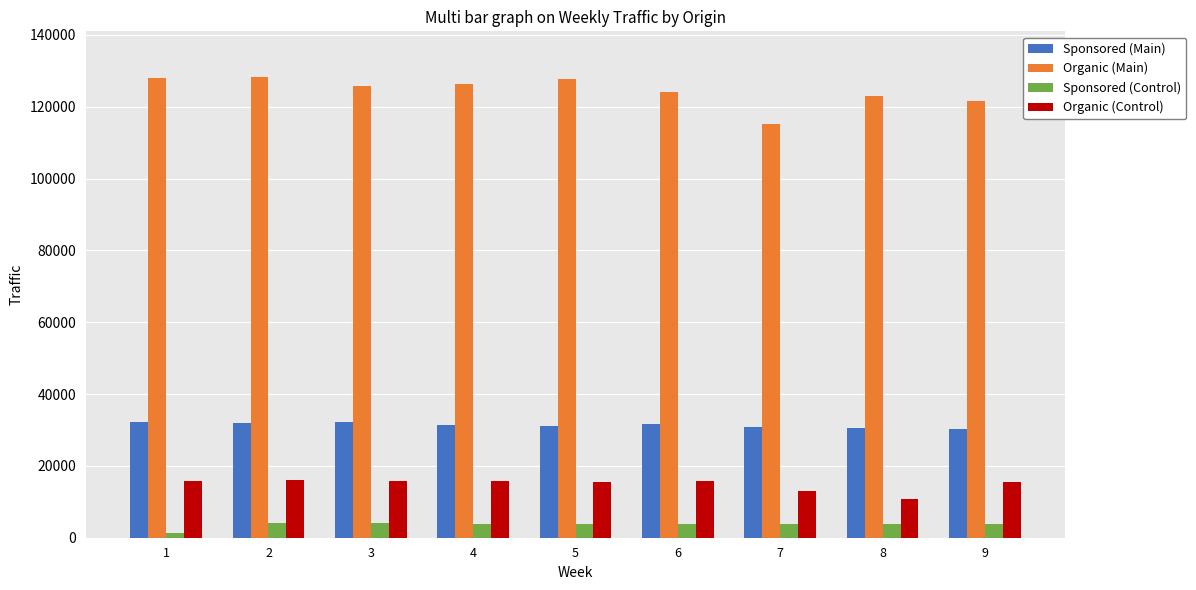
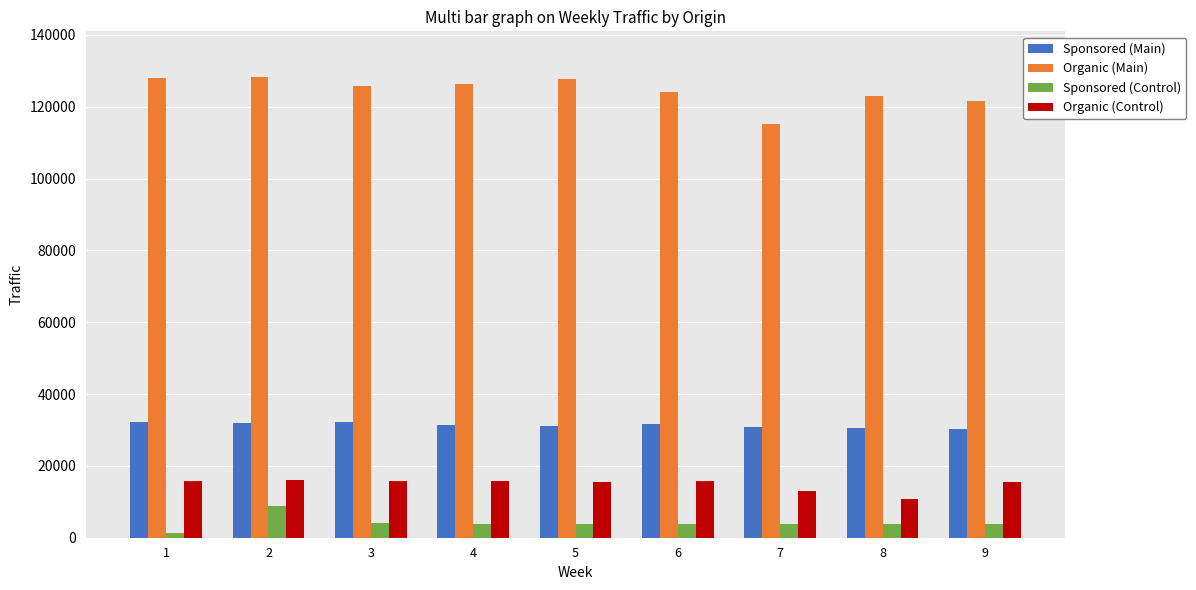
Sponsored (Control), 2: 4000 -> 9000
